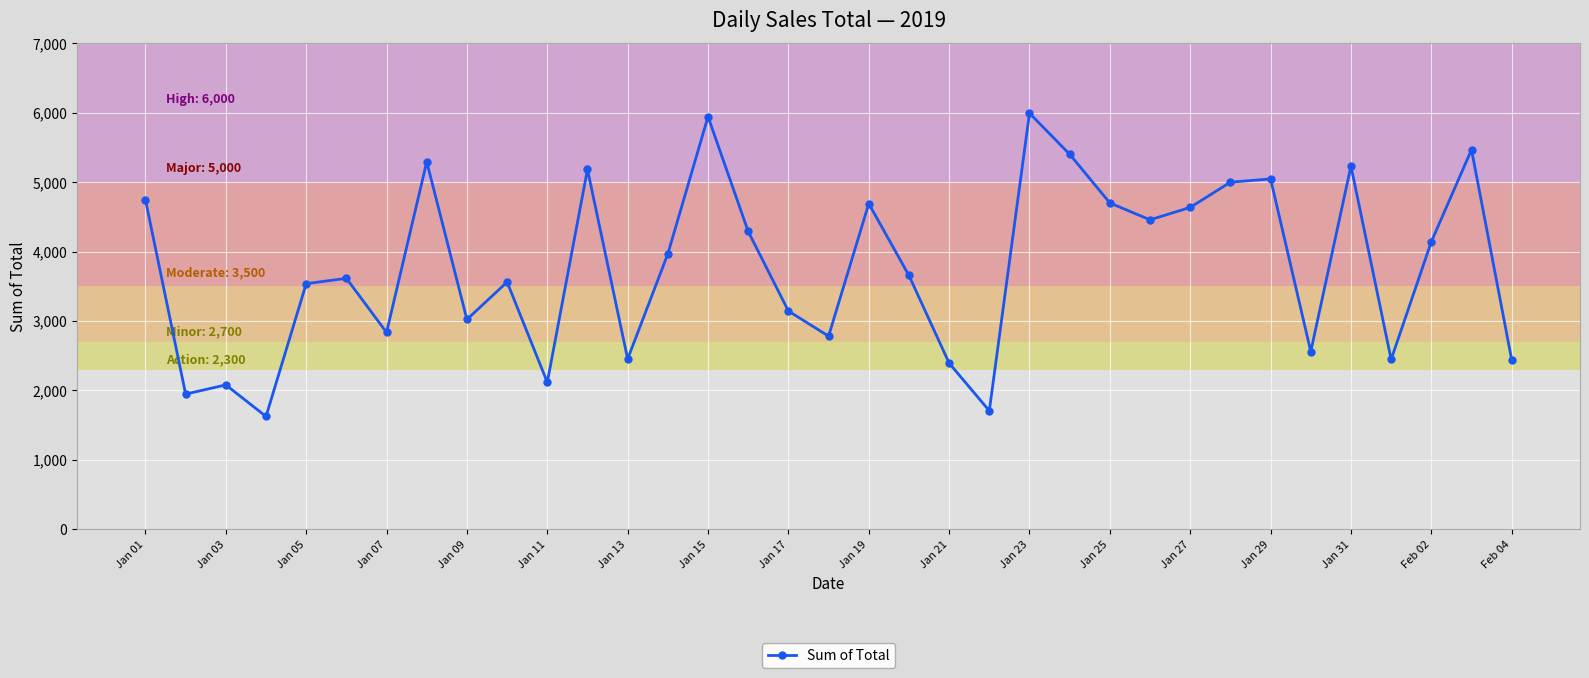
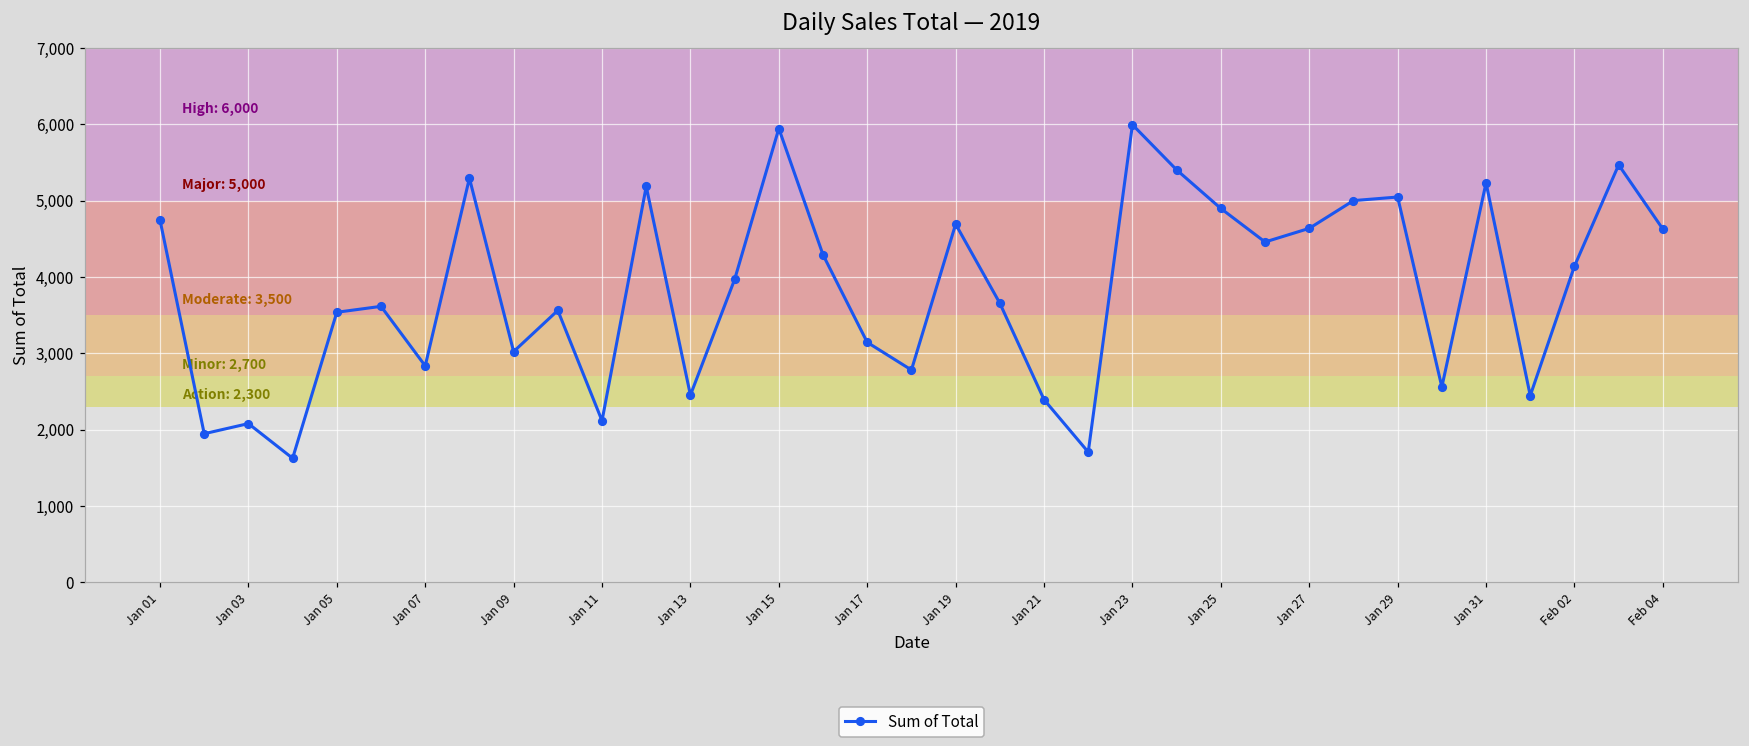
Jan 25: 4,700 -> 4,900
Feb 04: 2,400 -> 4,600
